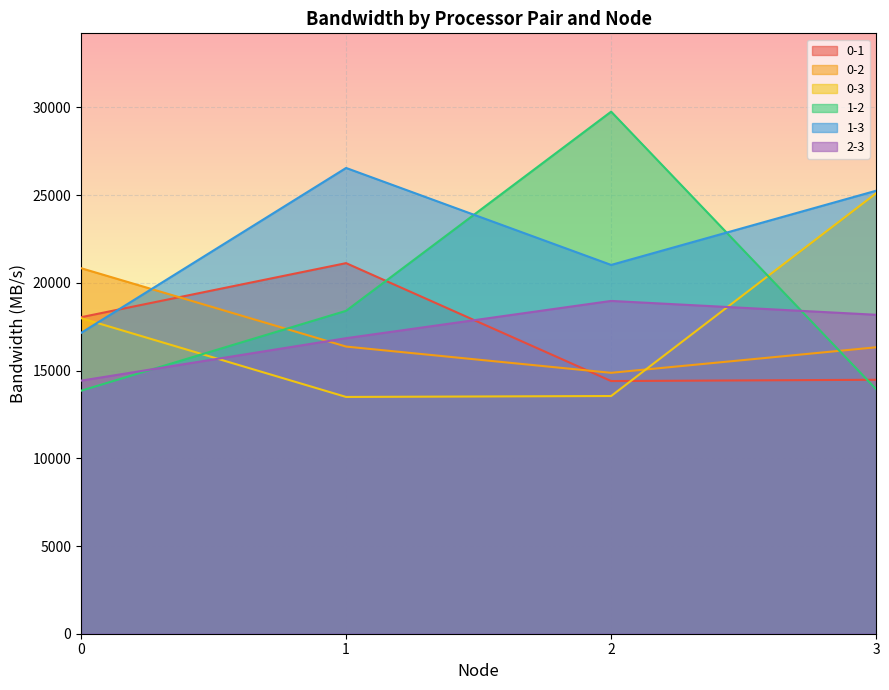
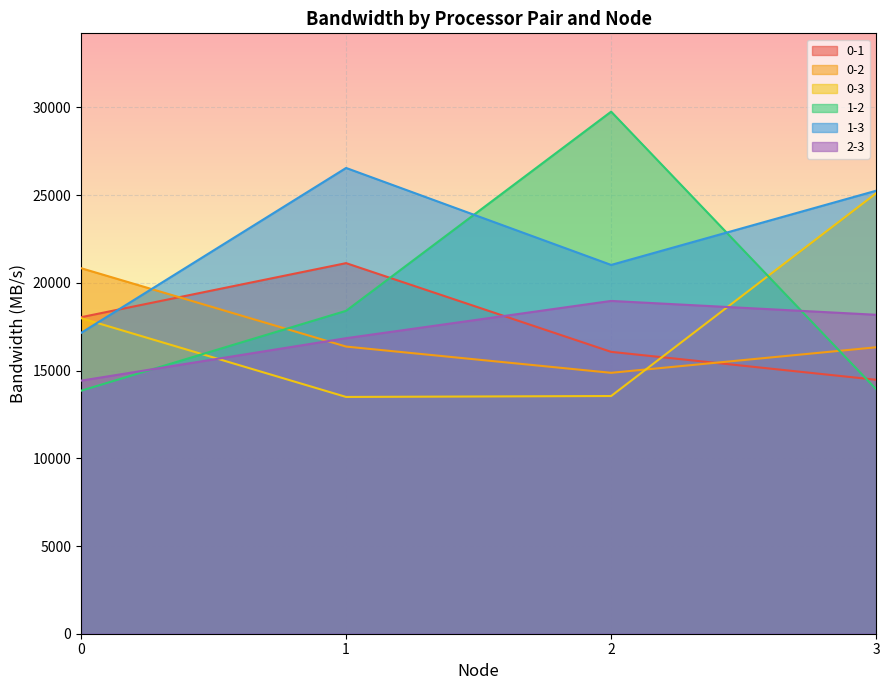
0-1, 2: 14400 -> 16100
